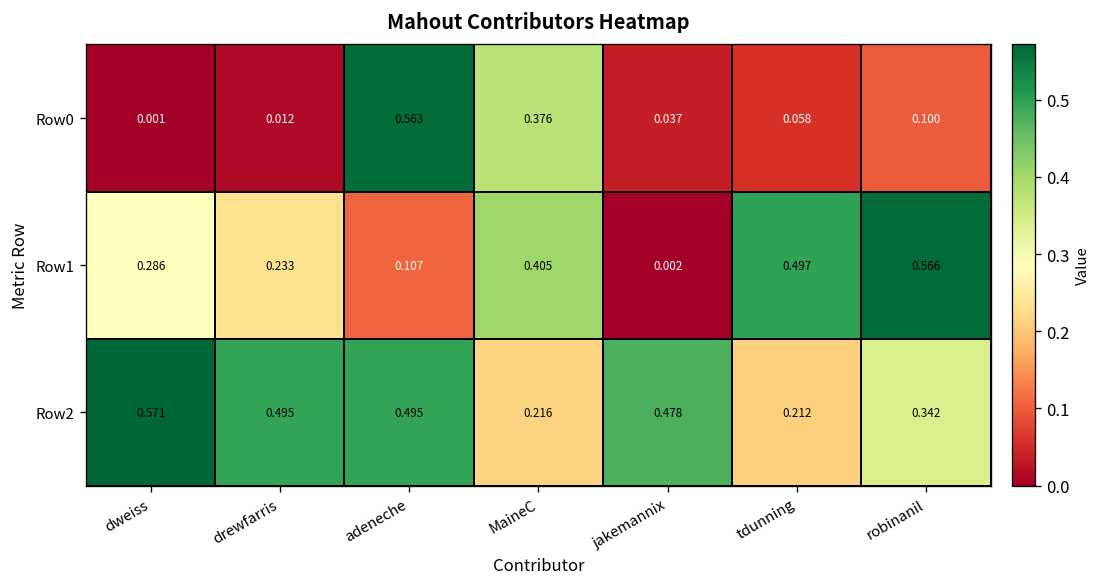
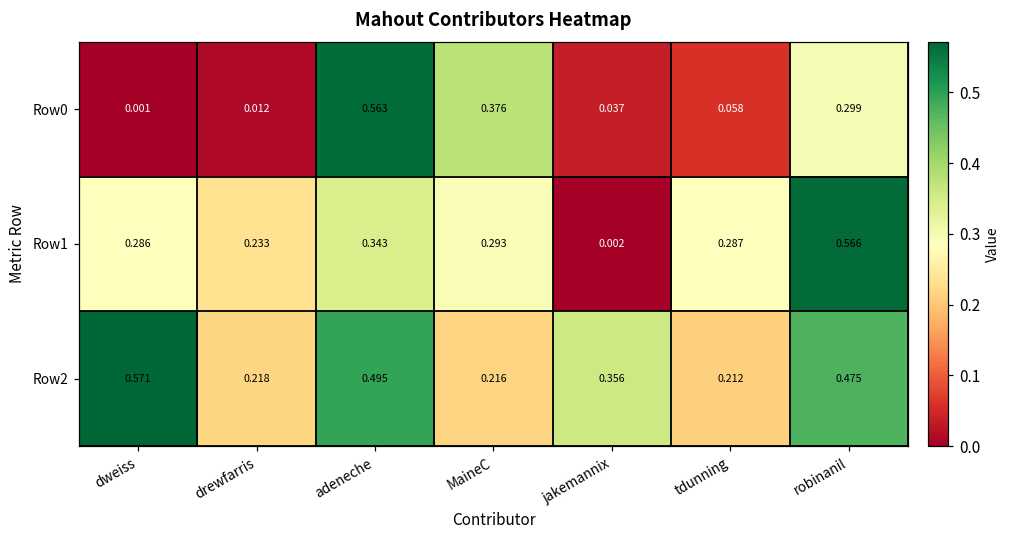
Row0, robinanil: 0.100 -> 0.299
Row1, adeneche: 0.107 -> 0.343
Row1, MaineC: 0.405 -> 0.293
Row1, tdunning: 0.497 -> 0.287
Row2, drewfarris: 0.495 -> 0.218
Row2, jakemannix: 0.478 -> 0.356
Row2, robinanil: 0.342 -> 0.475
